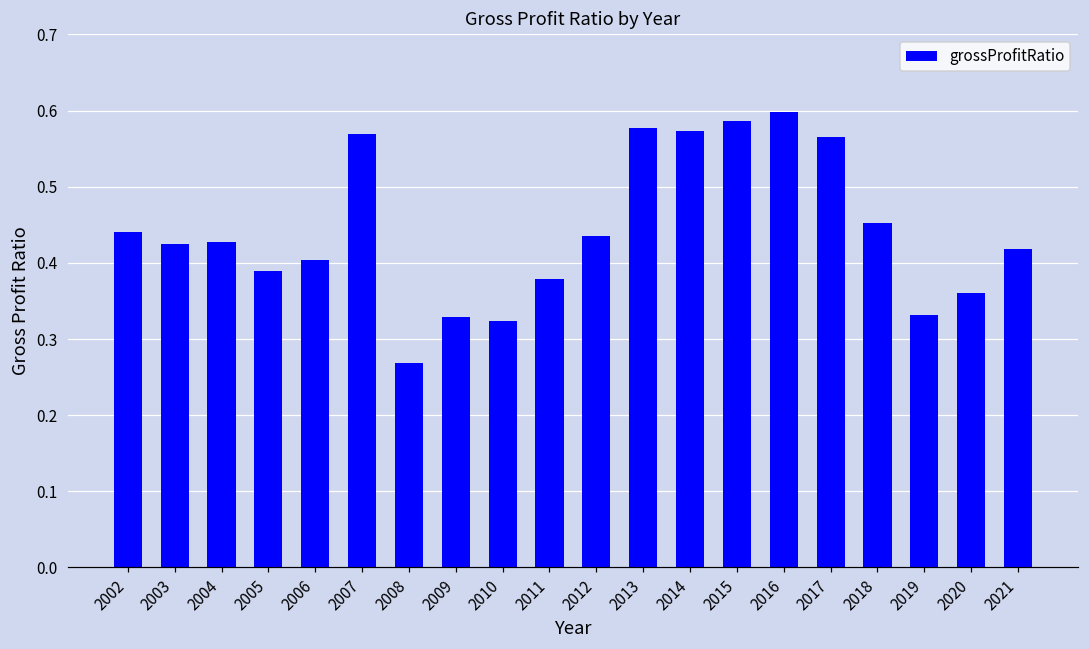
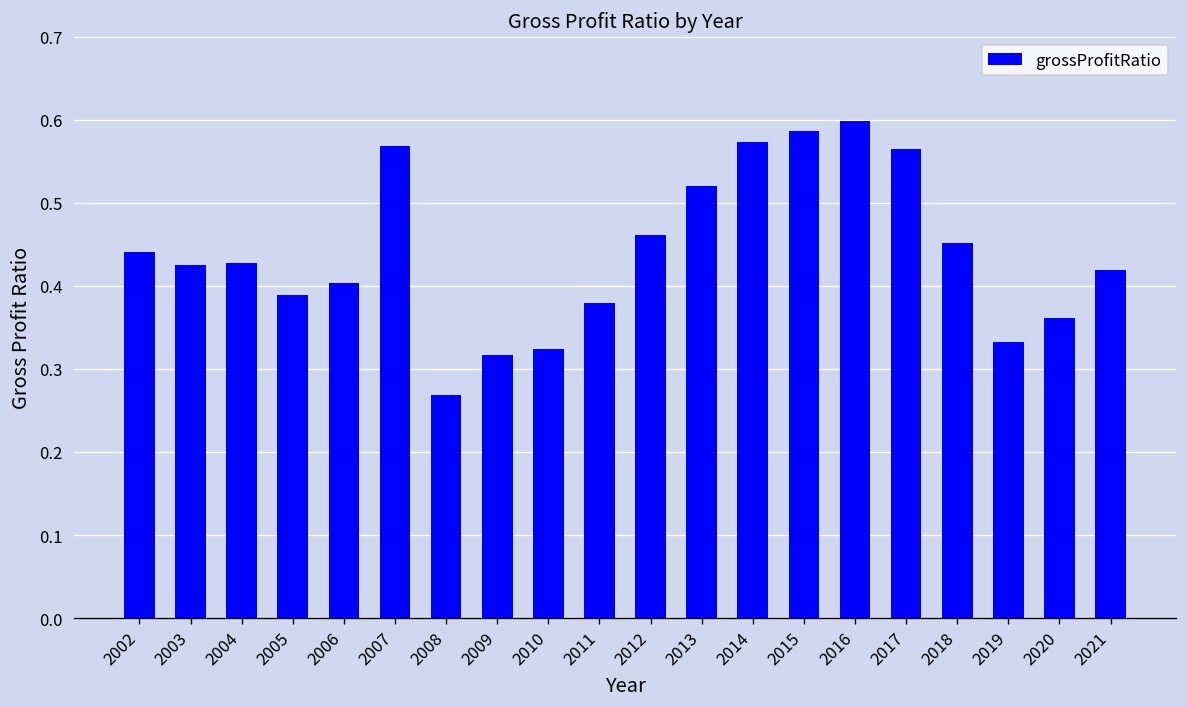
2009: 0.33 -> 0.32
2012: 0.43 -> 0.46
2013: 0.58 -> 0.52
